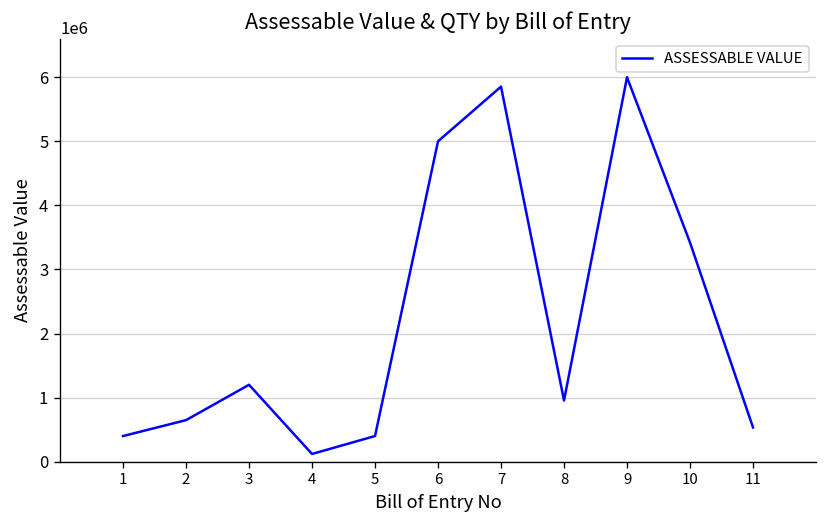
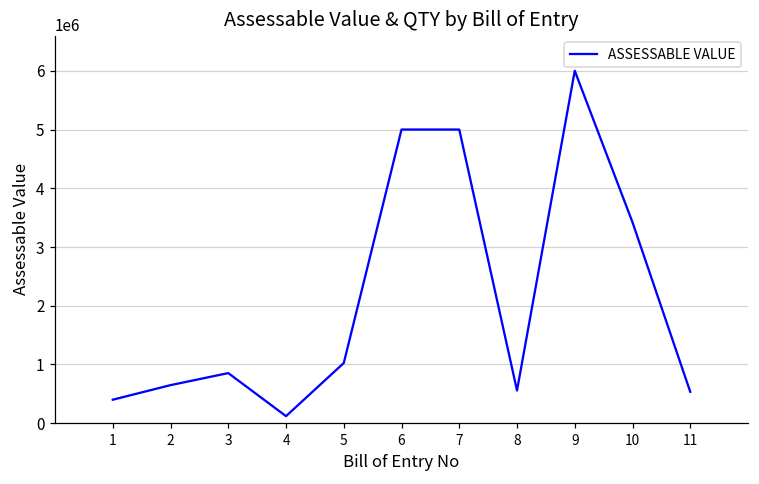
3: 1200000 -> 900000
5: 400000 -> 1000000
7: 5900000 -> 5000000
8: 1000000 -> 600000
